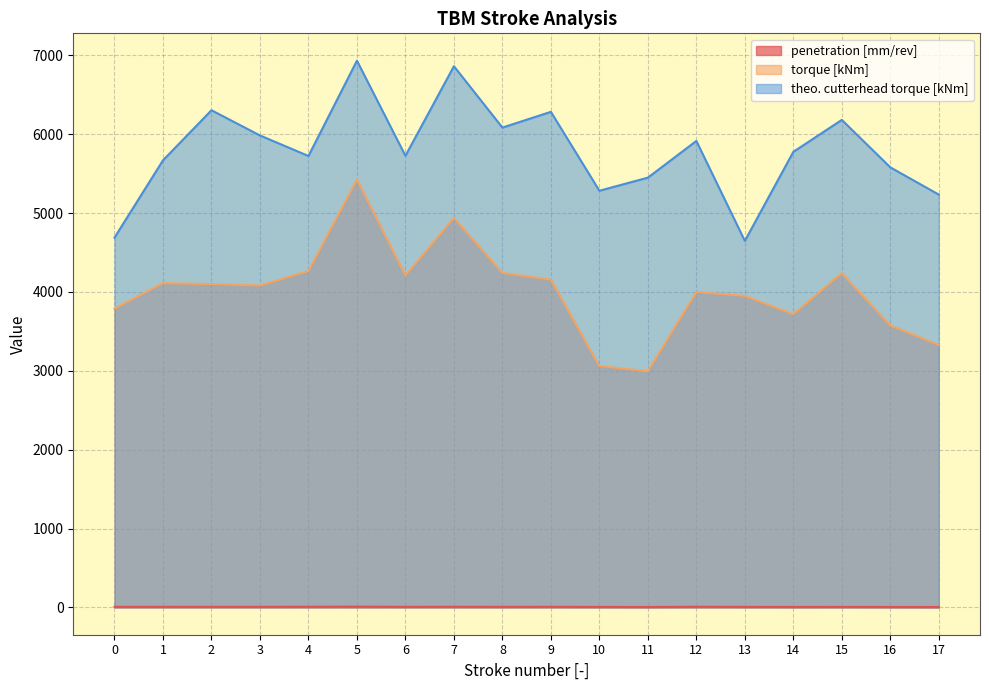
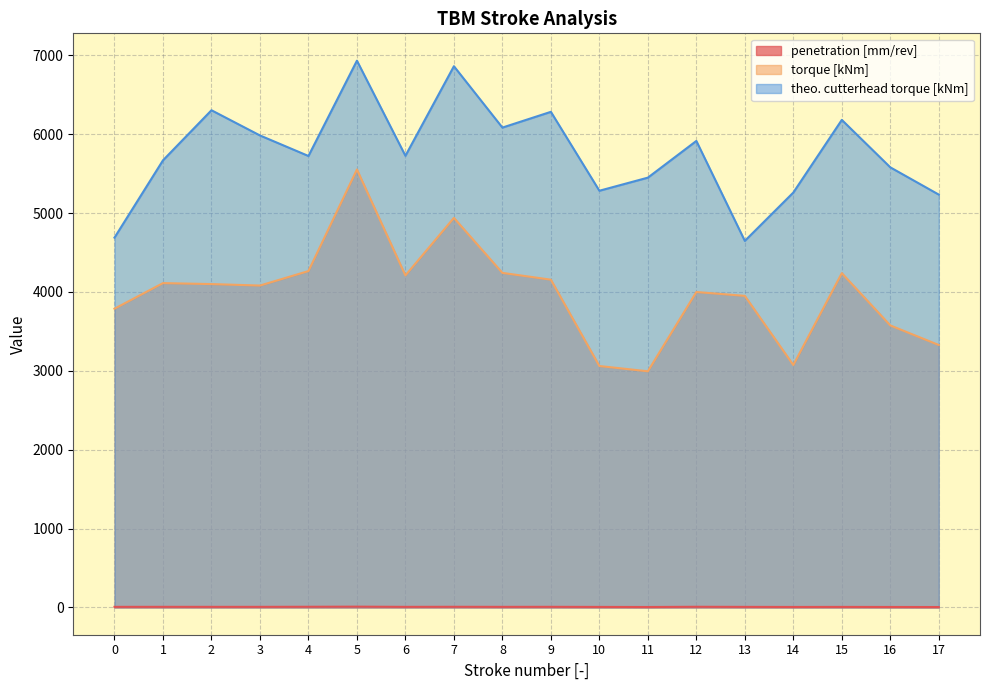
torque [kNm], 5: 5400 -> 5600
torque [kNm], 14: 3700 -> 3100
theo. cutterhead torque [kNm], 14: 5800 -> 5300
